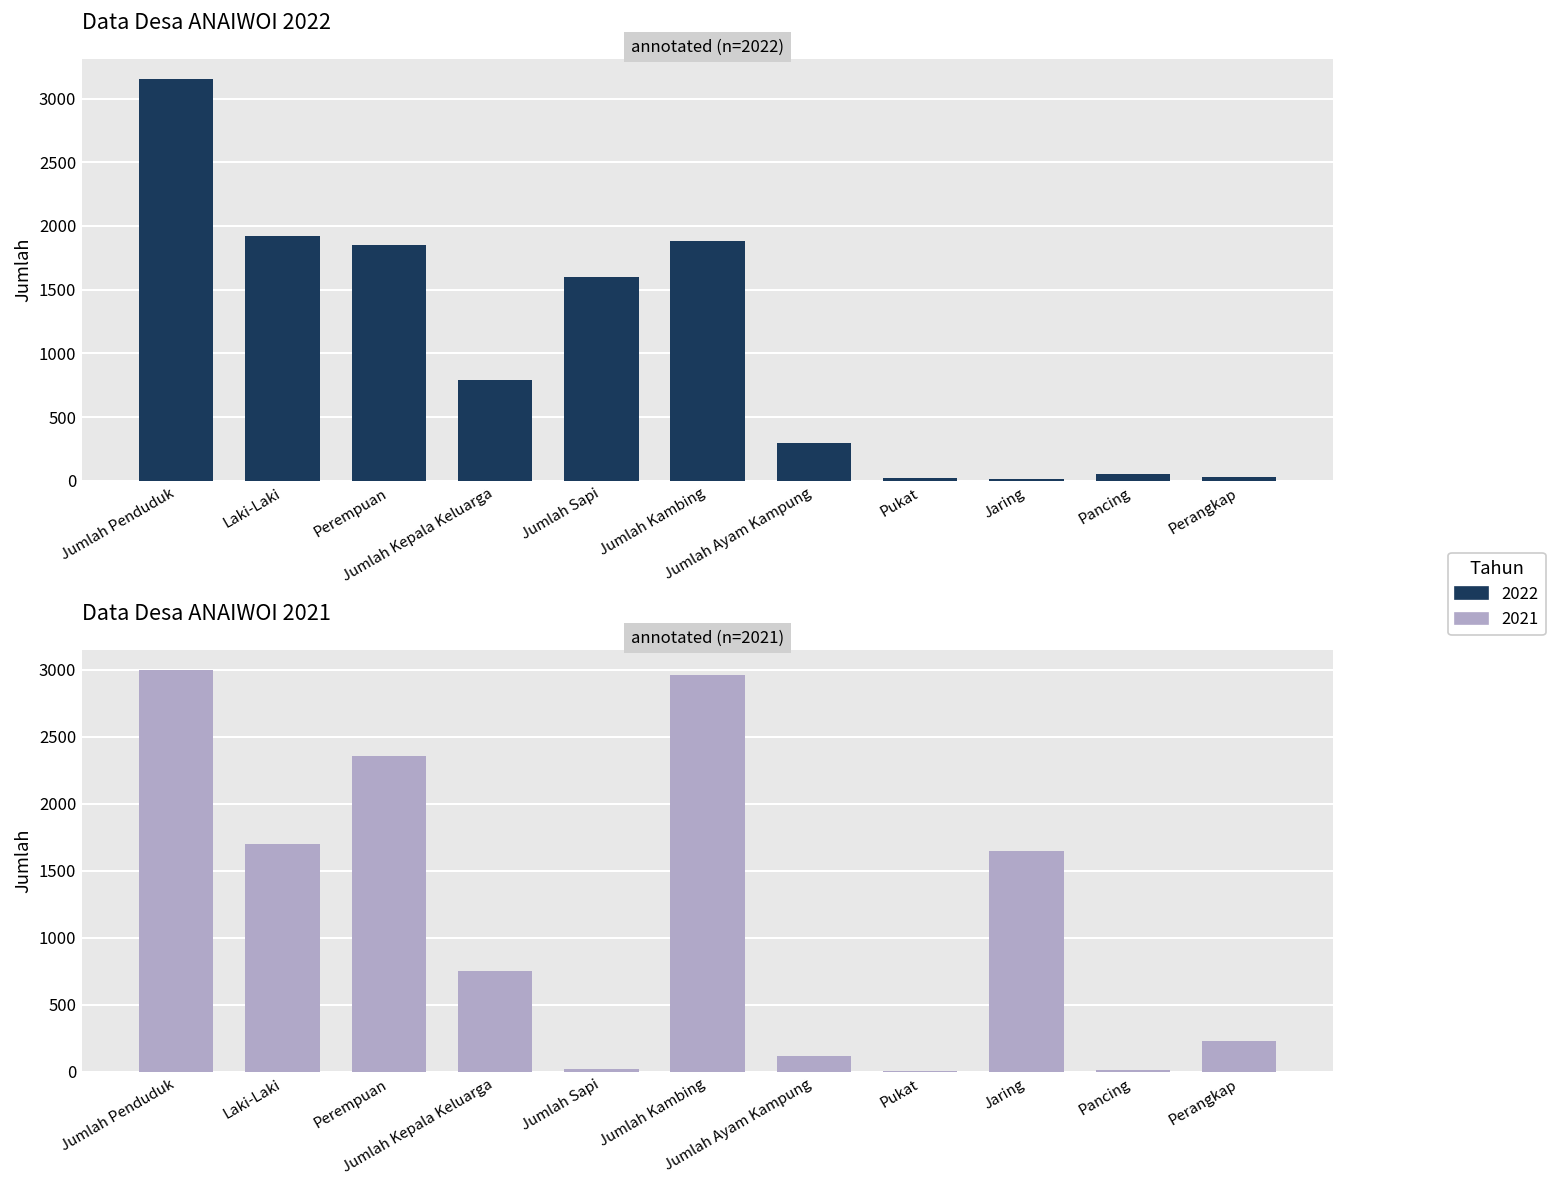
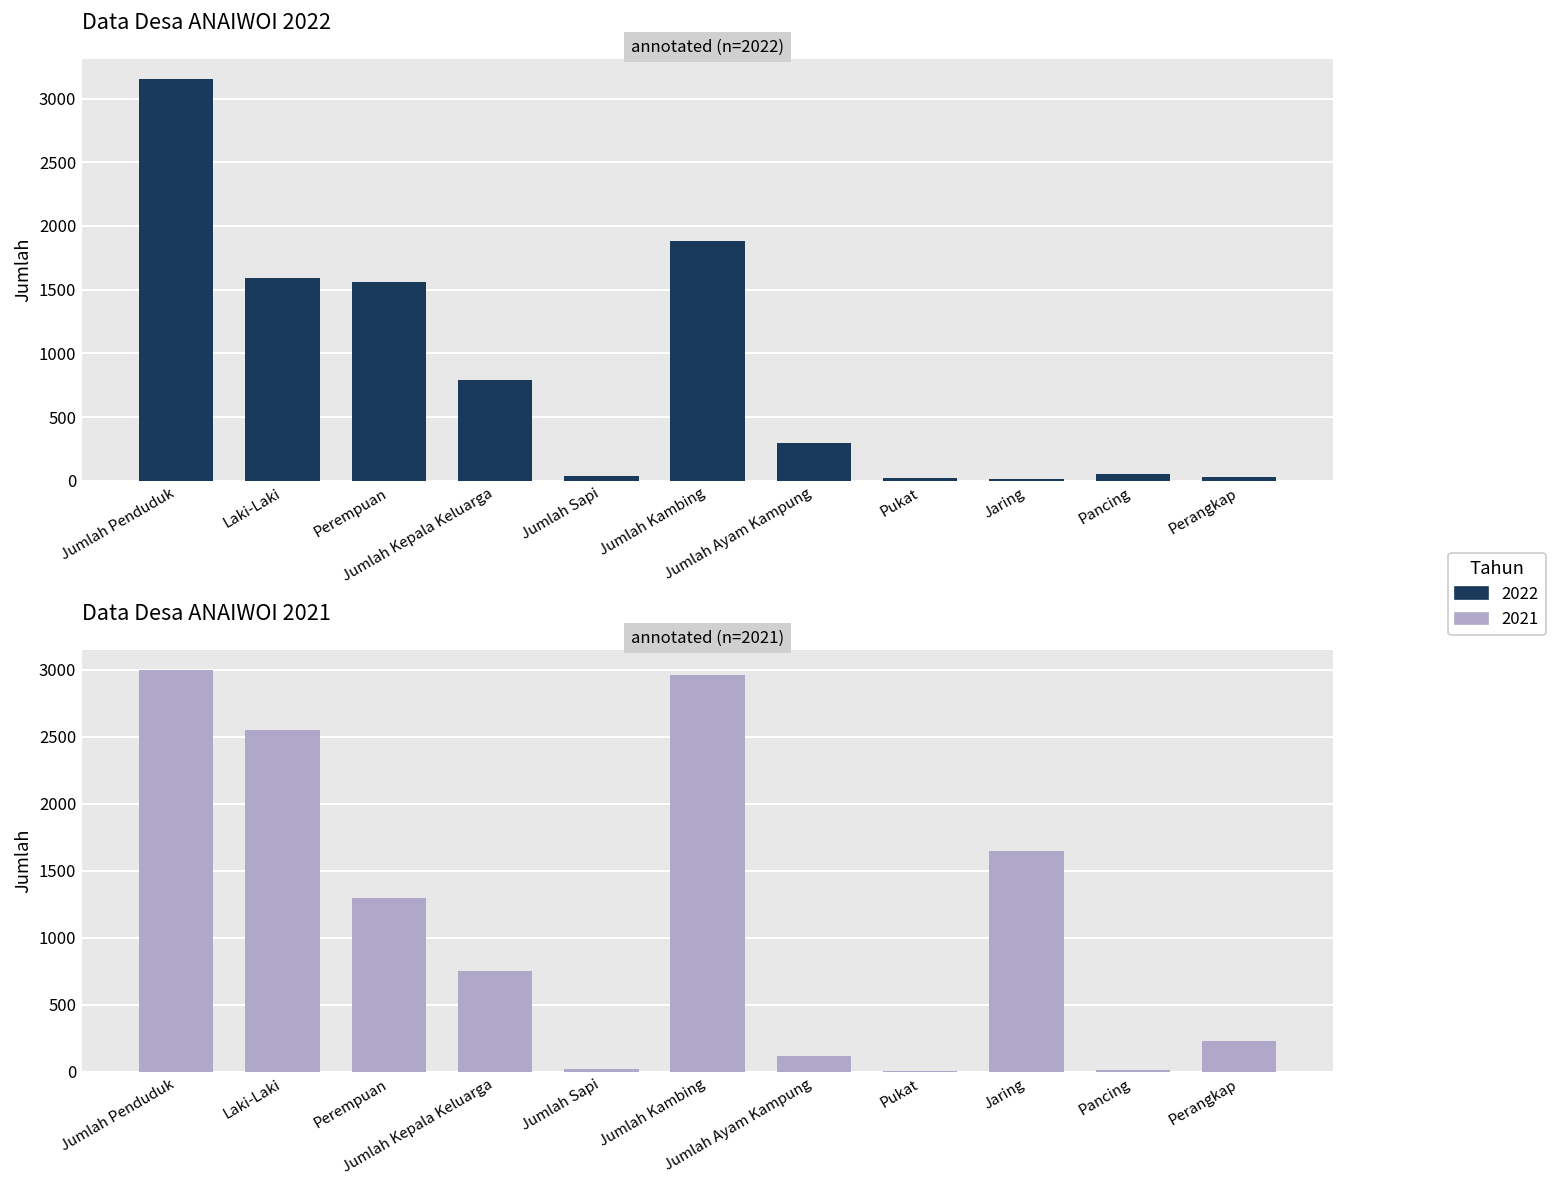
Data Desa ANAIWOI 2022, Laki-Laki: 1920 -> 1590
Data Desa ANAIWOI 2022, Perempuan: 1850 -> 1560
Data Desa ANAIWOI 2022, Jumlah Sapi: 1600 -> 40
Data Desa ANAIWOI 2021, Laki-Laki: 1700 -> 2550
Data Desa ANAIWOI 2021, Perempuan: 2360 -> 1300
